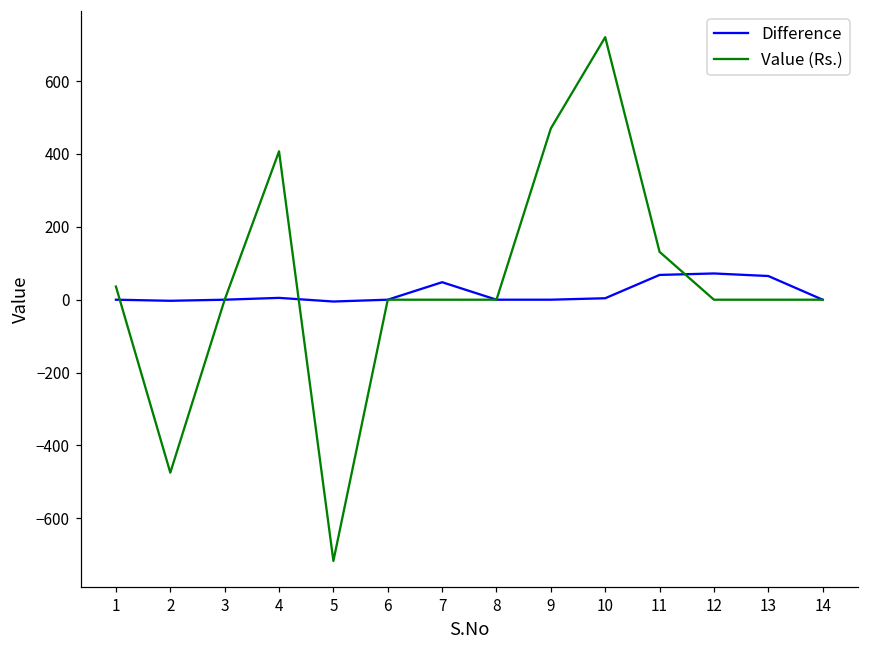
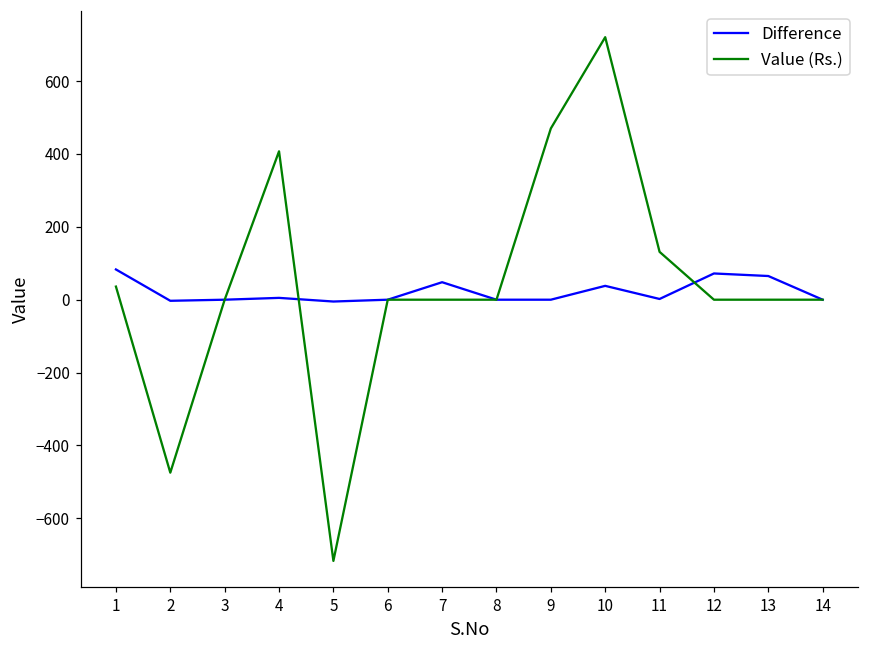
Difference, 1: 0 -> 80
Difference, 10: 0 -> 40
Difference, 11: 70 -> 0
